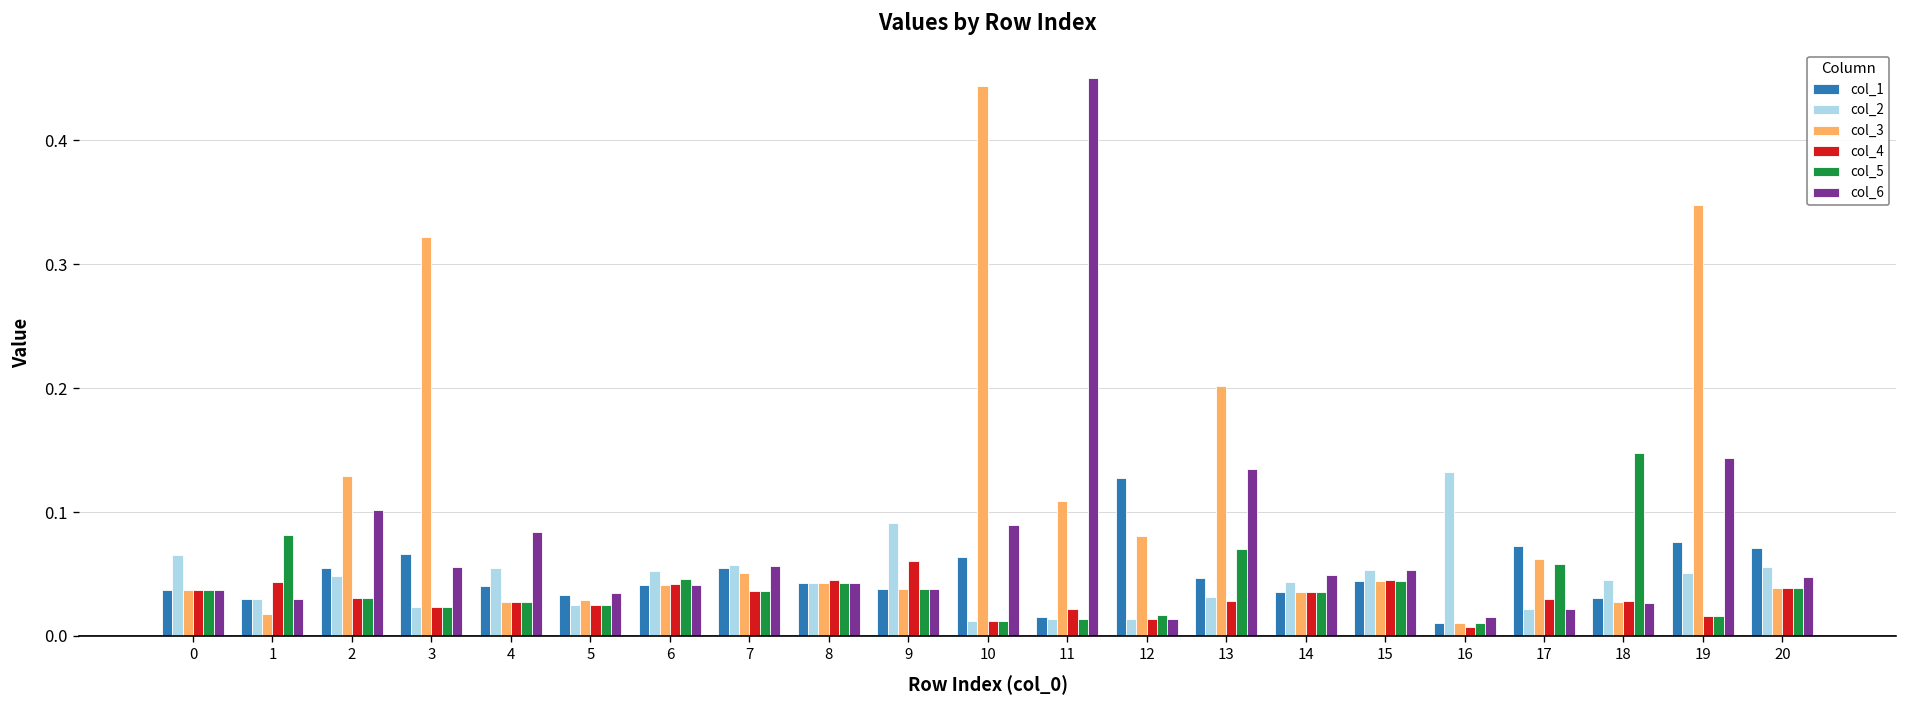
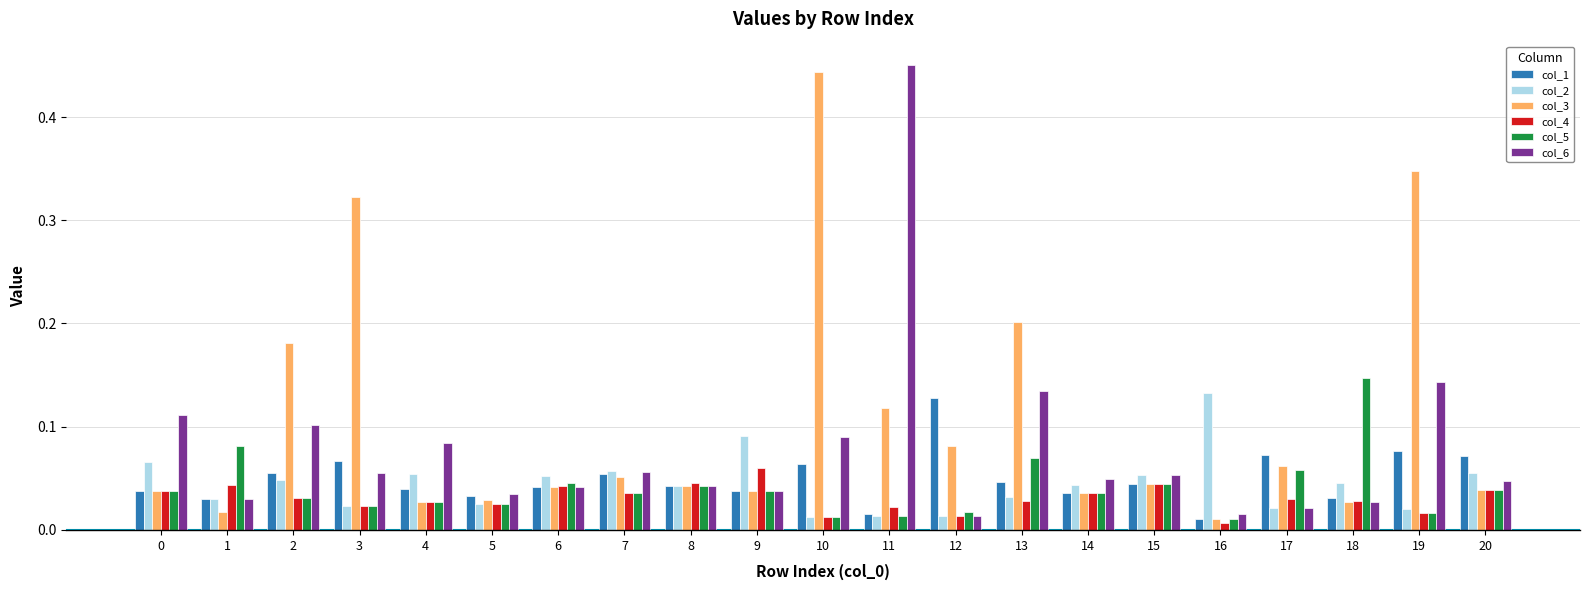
col_6, 0: 0.037 -> 0.111
col_3, 2: 0.129 -> 0.181
col_3, 11: 0.109 -> 0.118
col_2, 19: 0.051 -> 0.020
